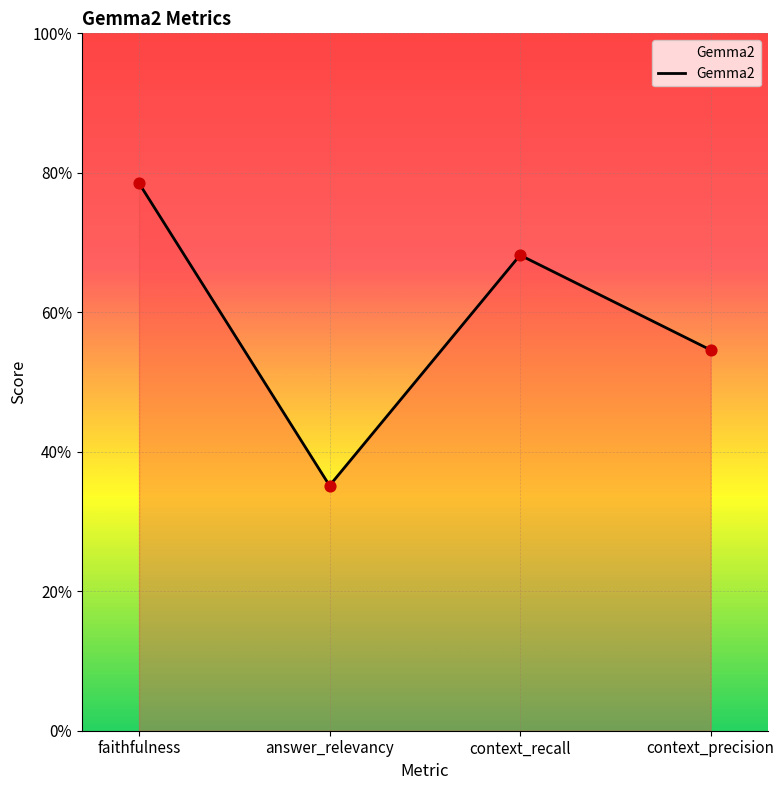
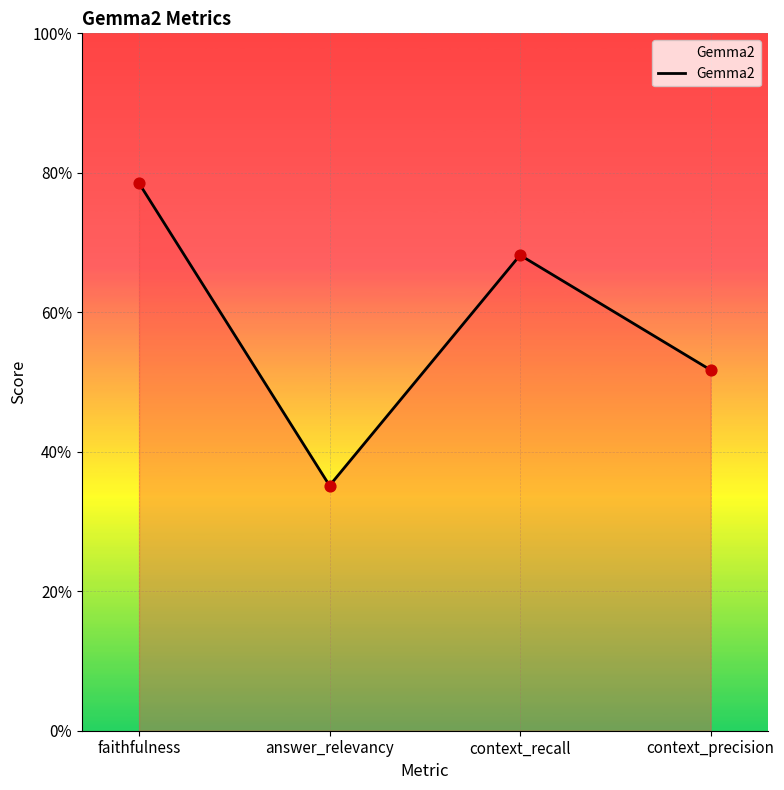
context_precision: 55% -> 52%
